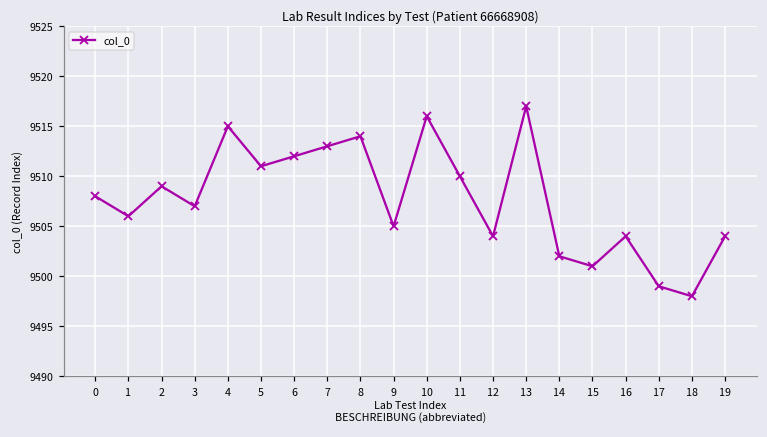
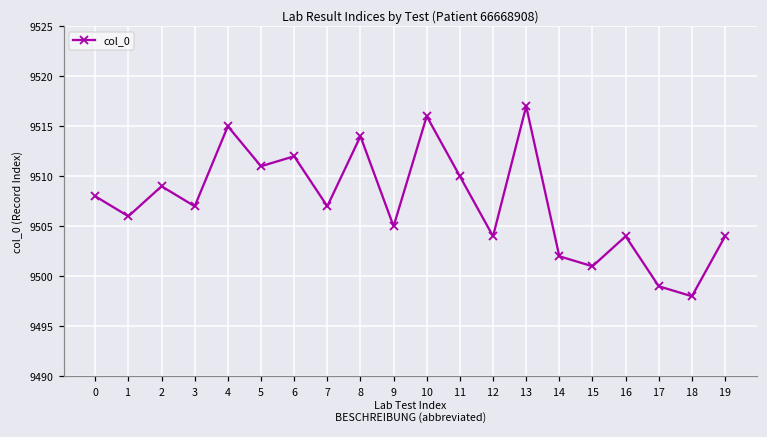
7: 9513 -> 9507
